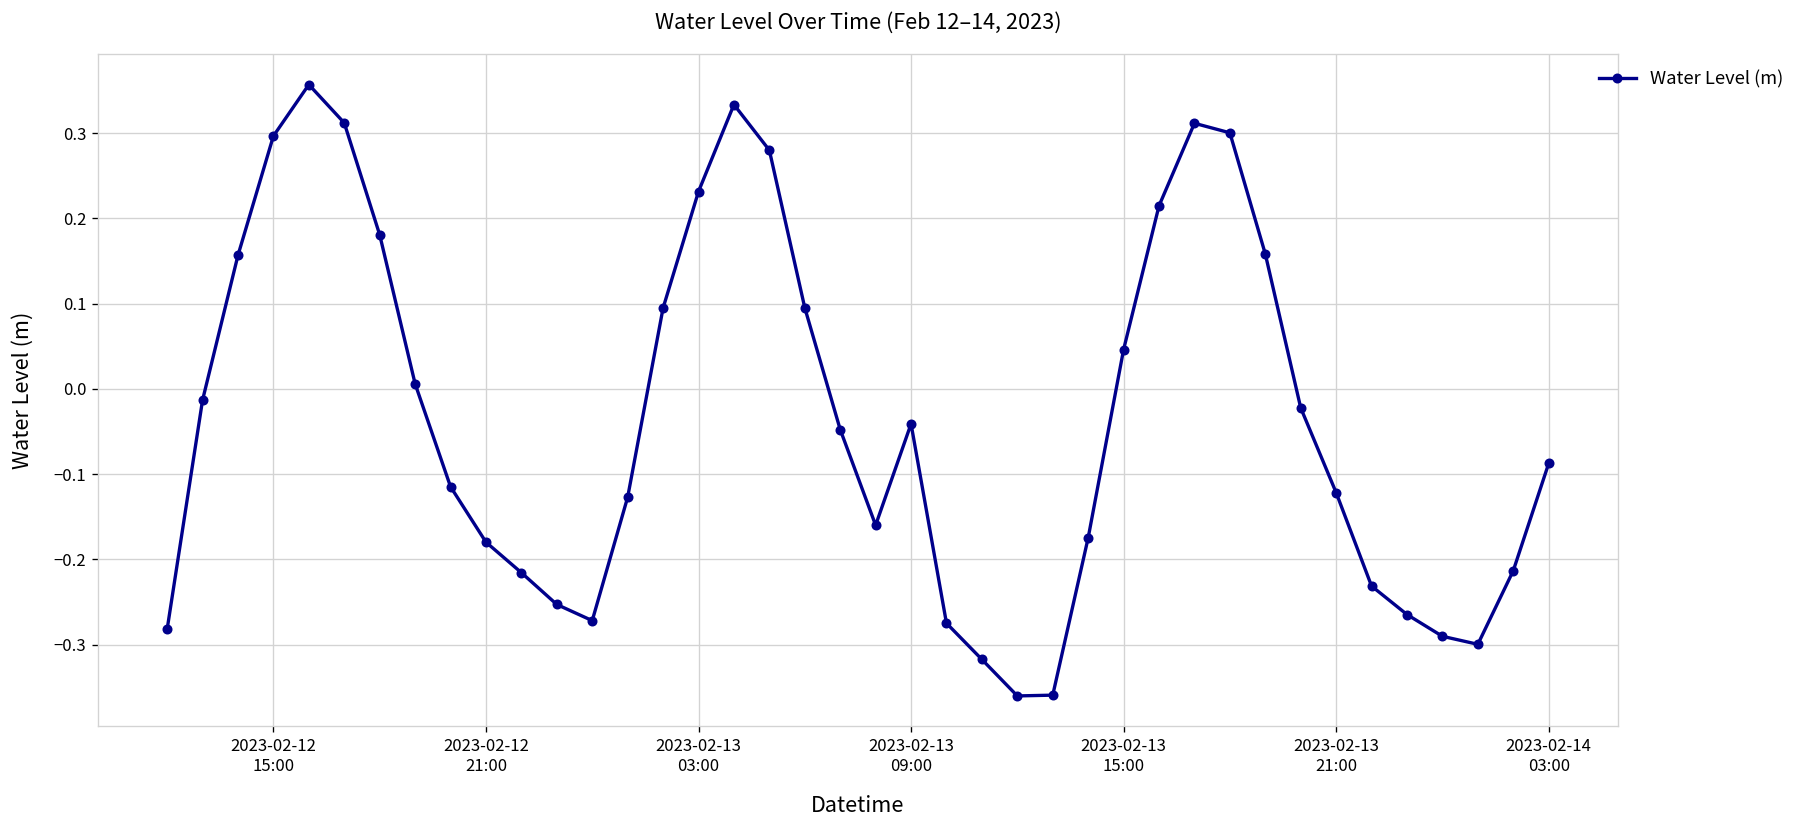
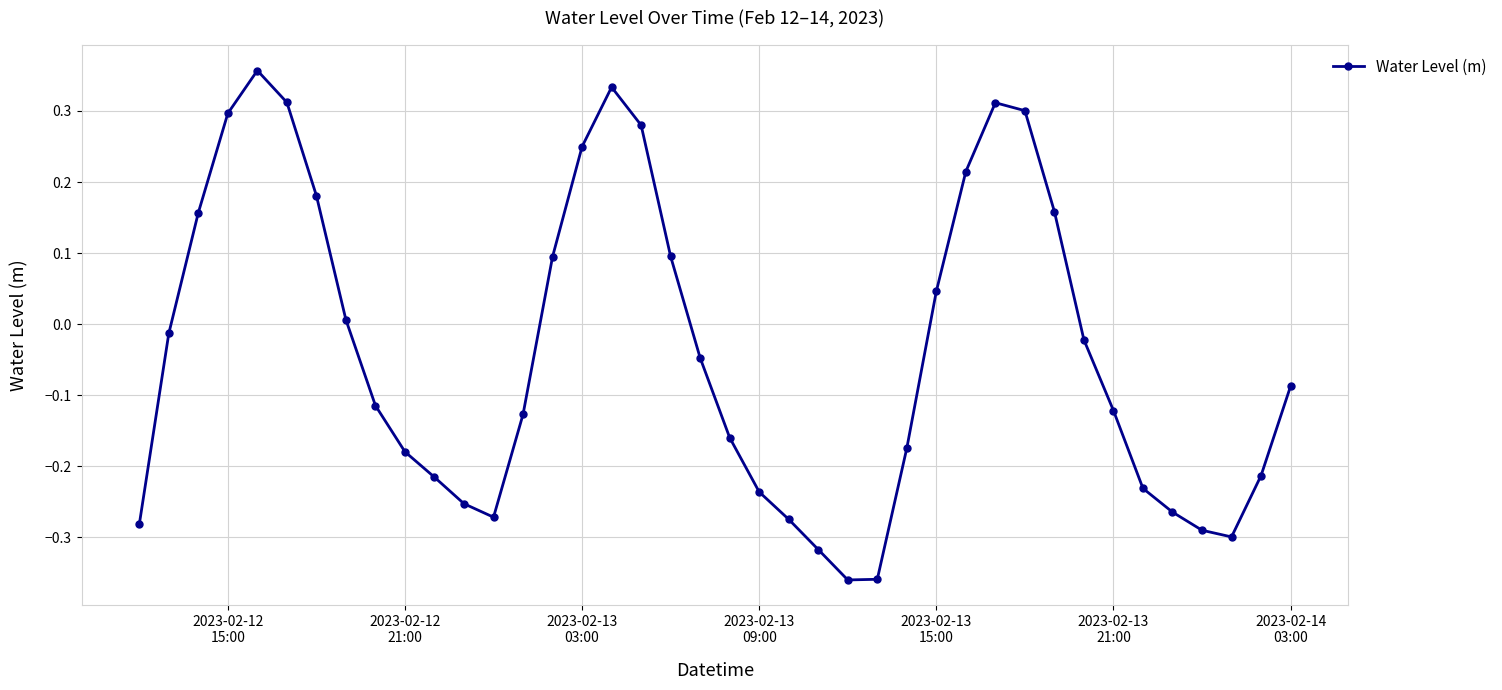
2023-02-13 03:00: 0.23 -> 0.25
2023-02-13 09:00: -0.04 -> -0.24
